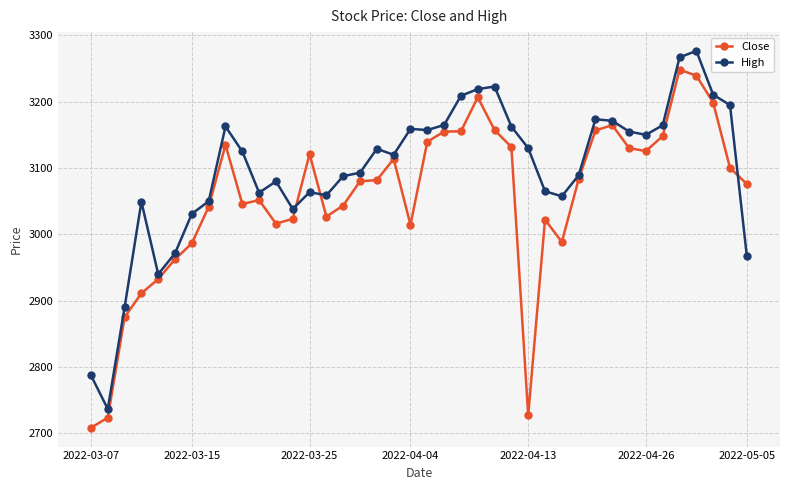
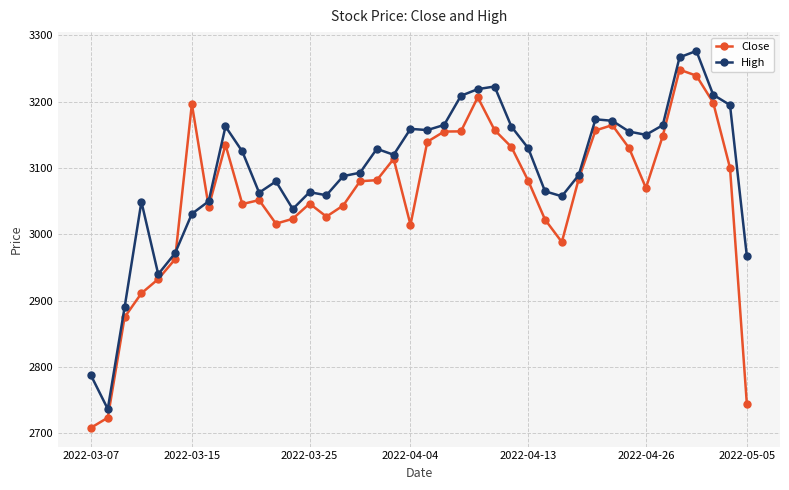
Close, 2022-03-15: 2990 -> 3200
Close, 2022-03-25: 3120 -> 3050
Close, 2022-04-13: 2730 -> 3080
Close, 2022-04-26: 3130 -> 3070
Close, 2022-05-05: 3080 -> 2740
